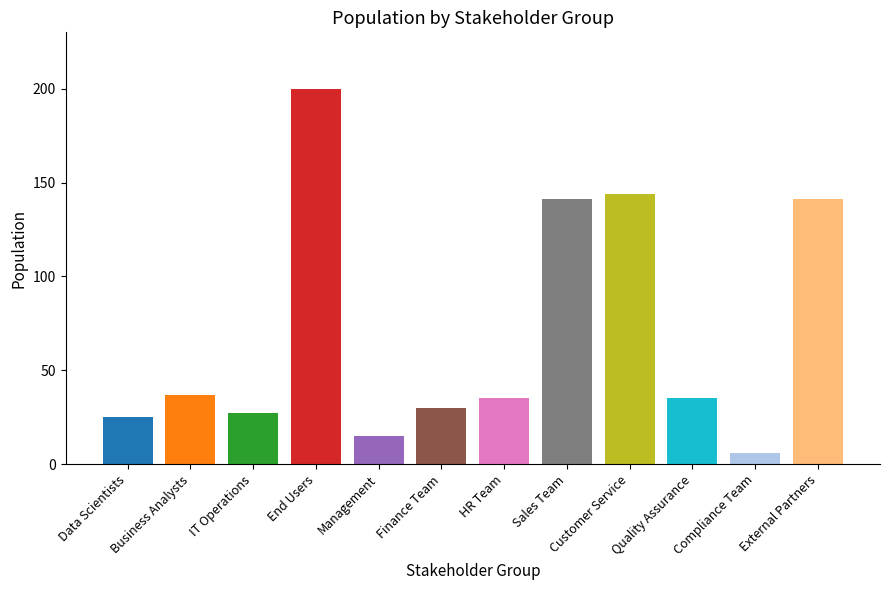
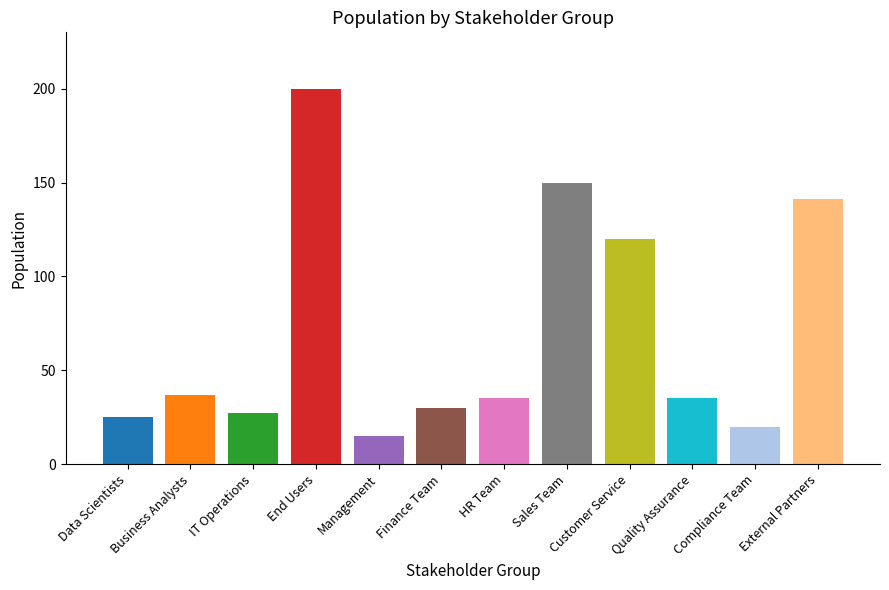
Sales Team: 141 -> 150
Customer Service: 144 -> 120
Compliance Team: 6 -> 20
